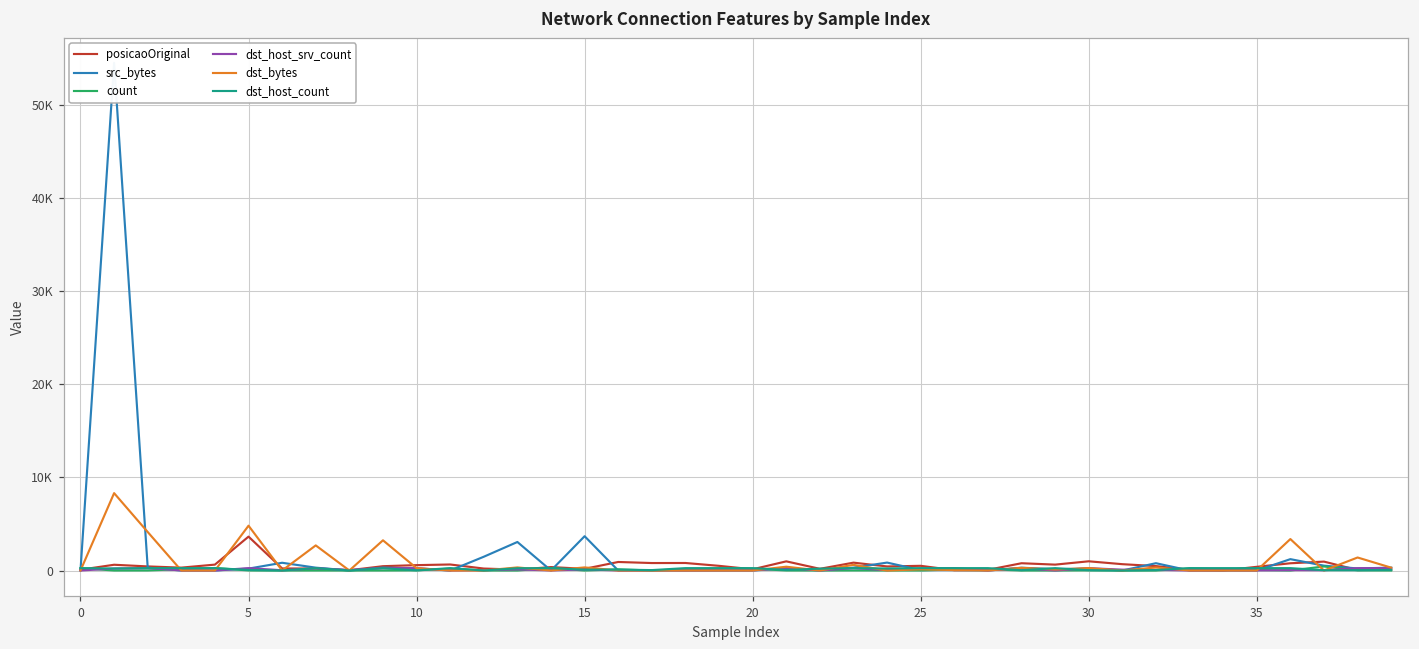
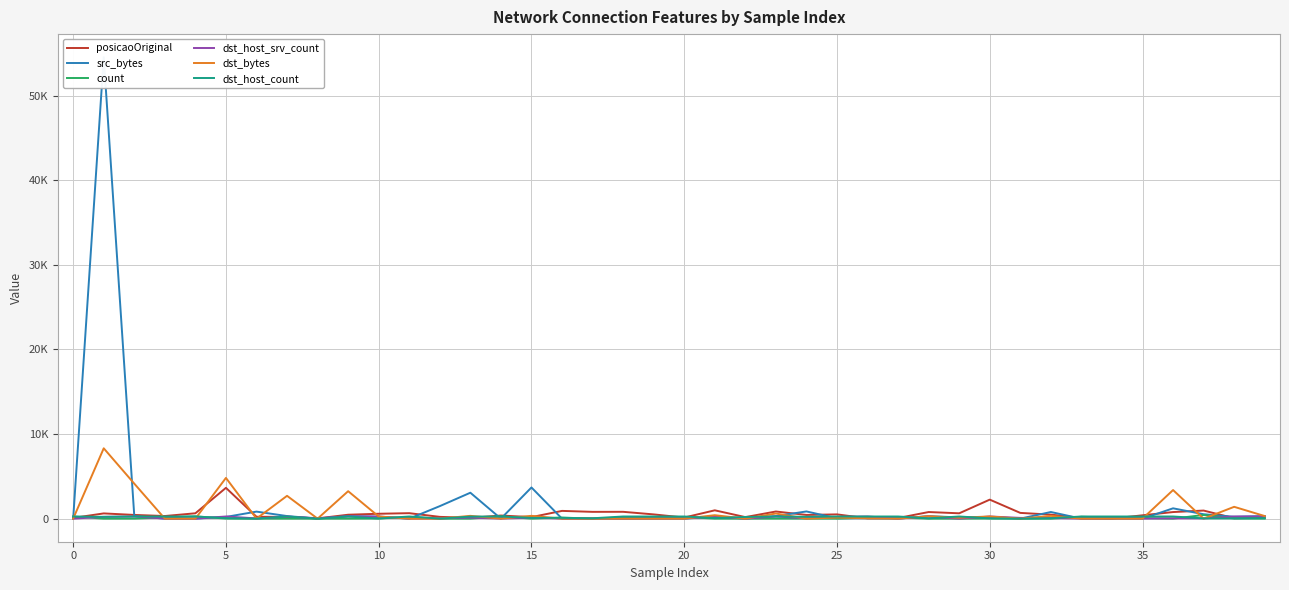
posicaoOriginal, 30: 1000 -> 2000
